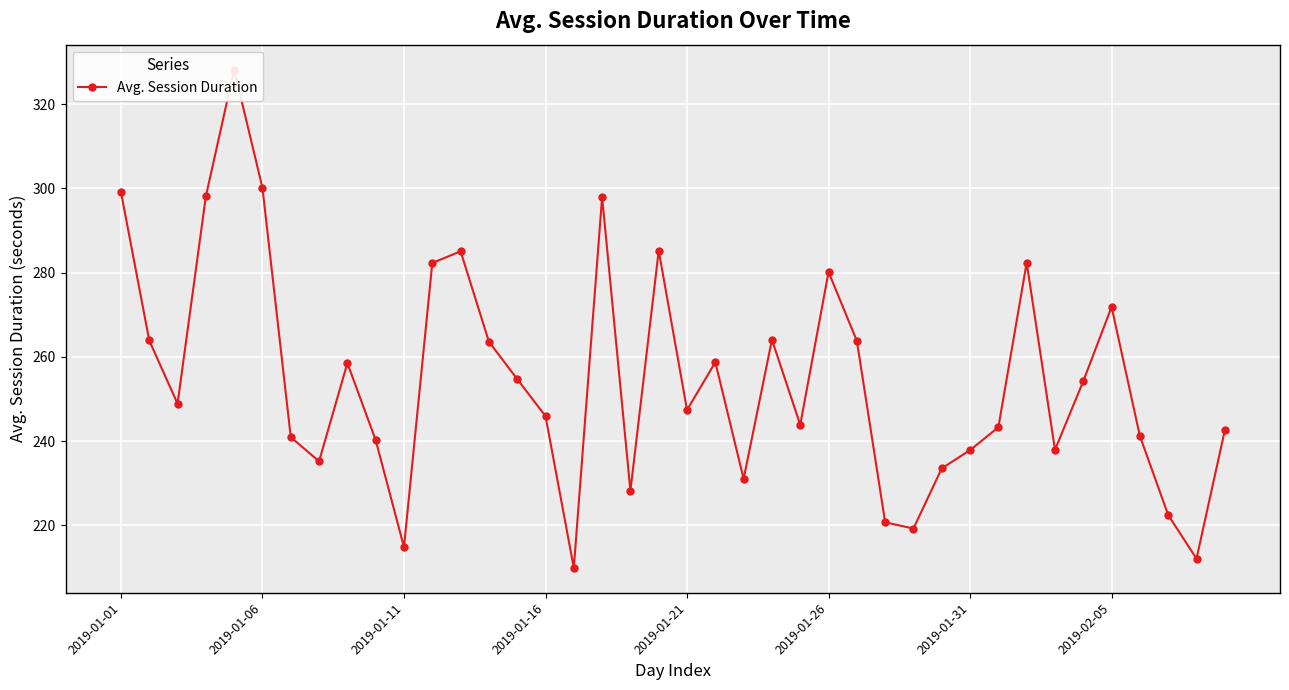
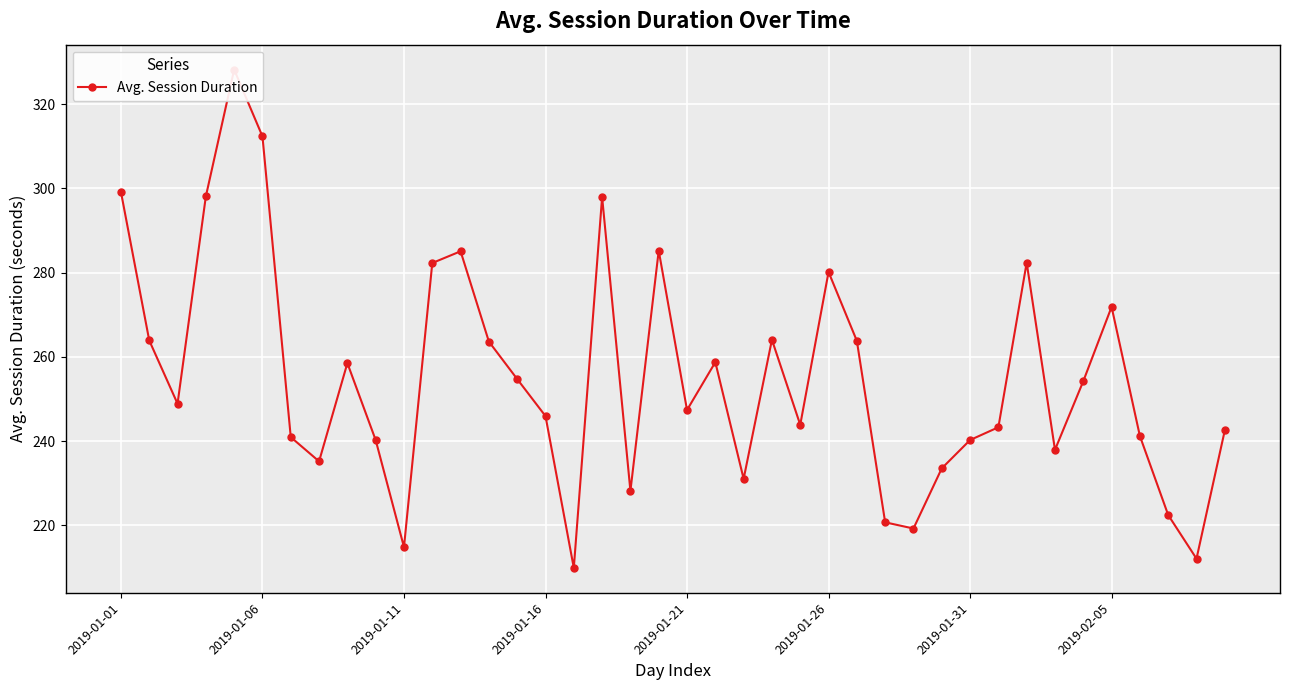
2019-01-06: 300 -> 312
2019-01-31: 238 -> 240
